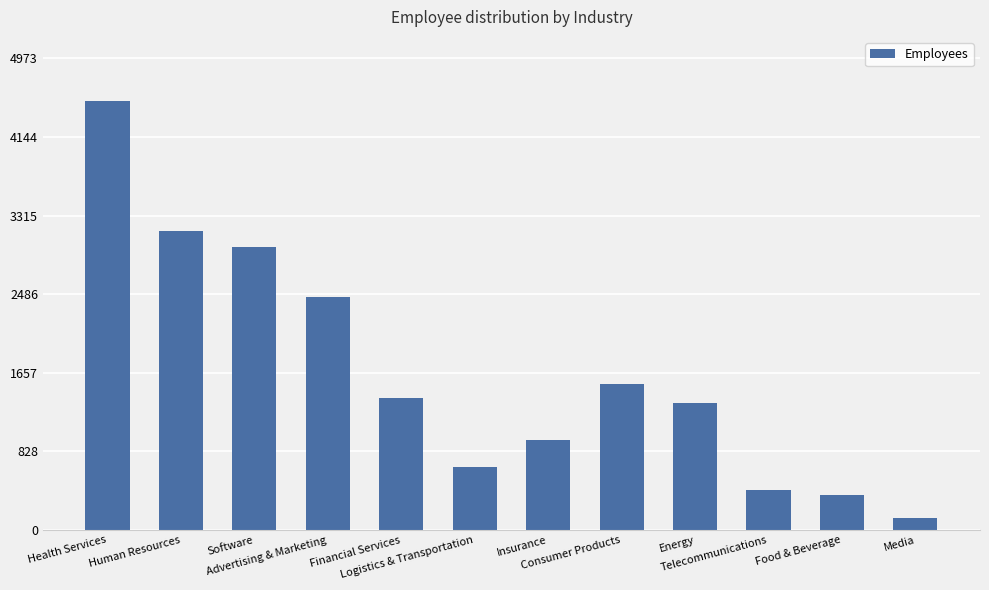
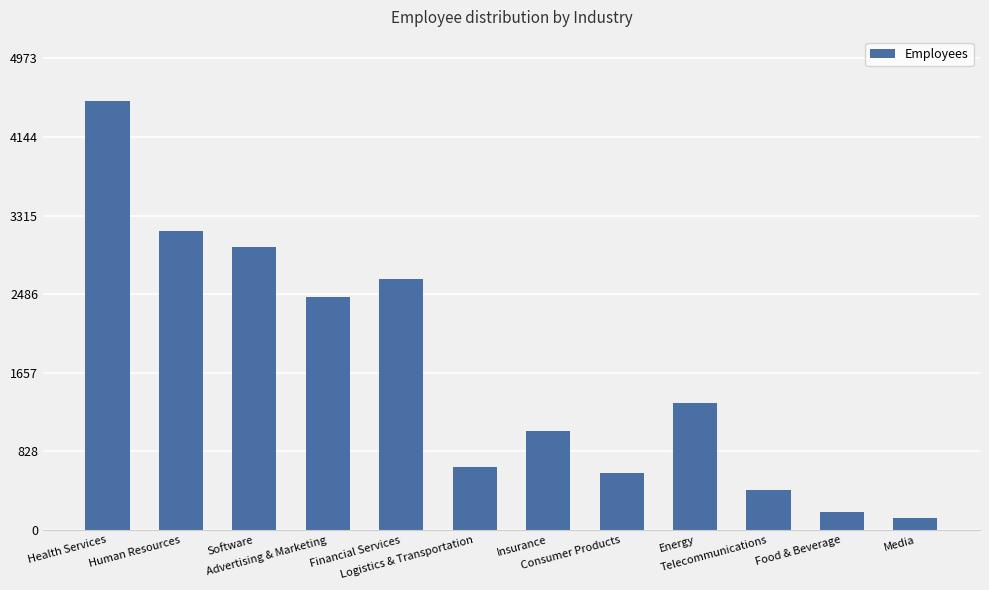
Financial Services: 1400 -> 2600
Insurance: 900 -> 1000
Consumer Products: 1500 -> 600
Food & Beverage: 400 -> 200
